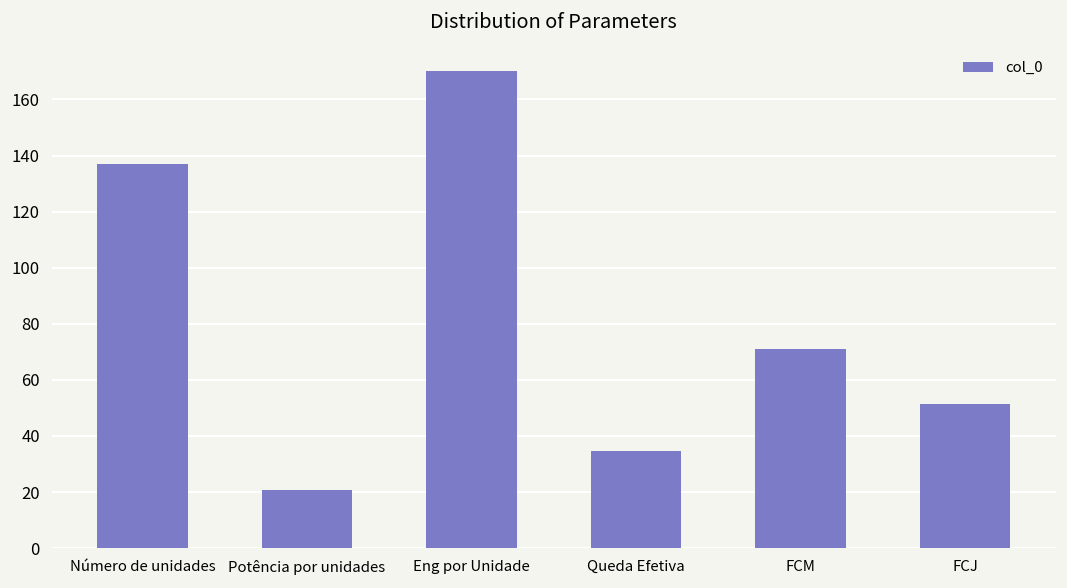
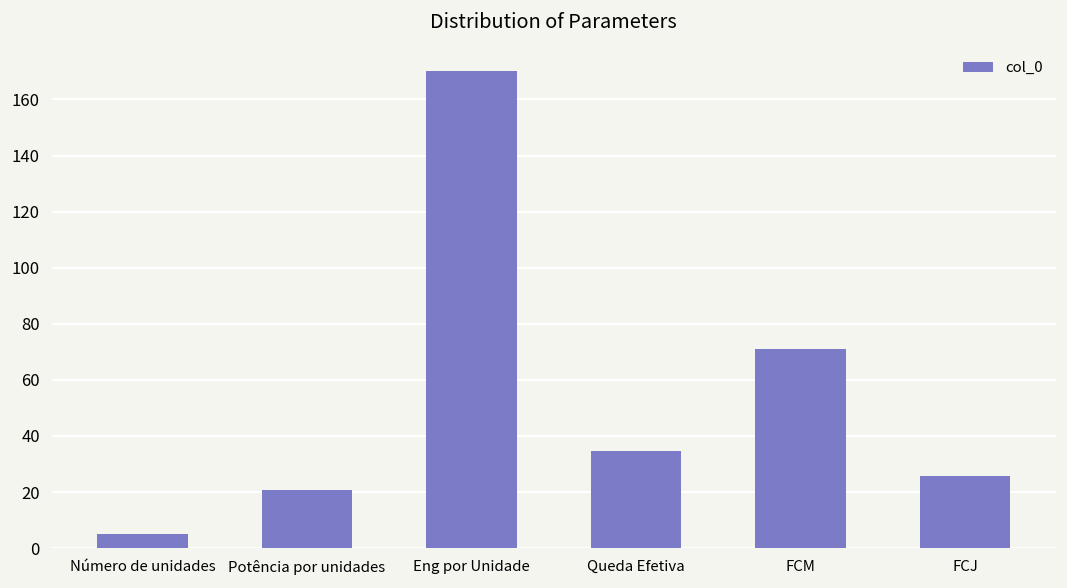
Número de unidades: 137 -> 5
FCJ: 52 -> 26
